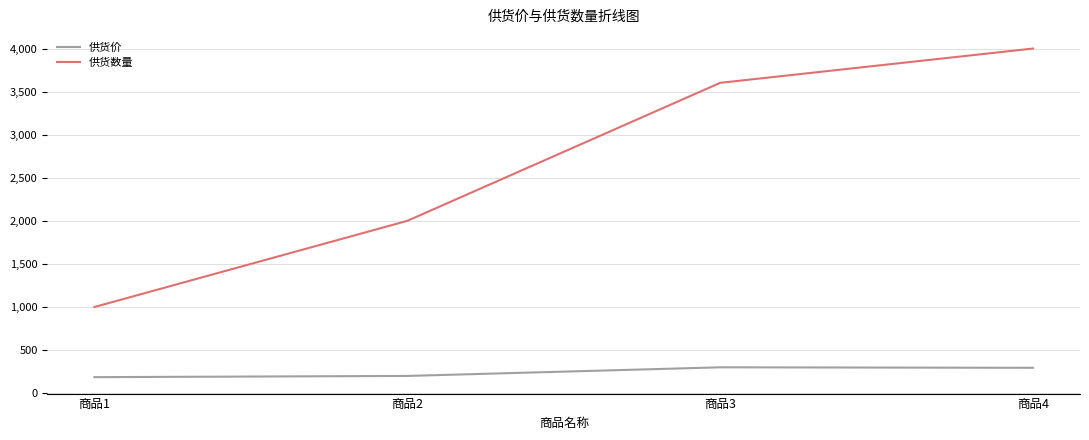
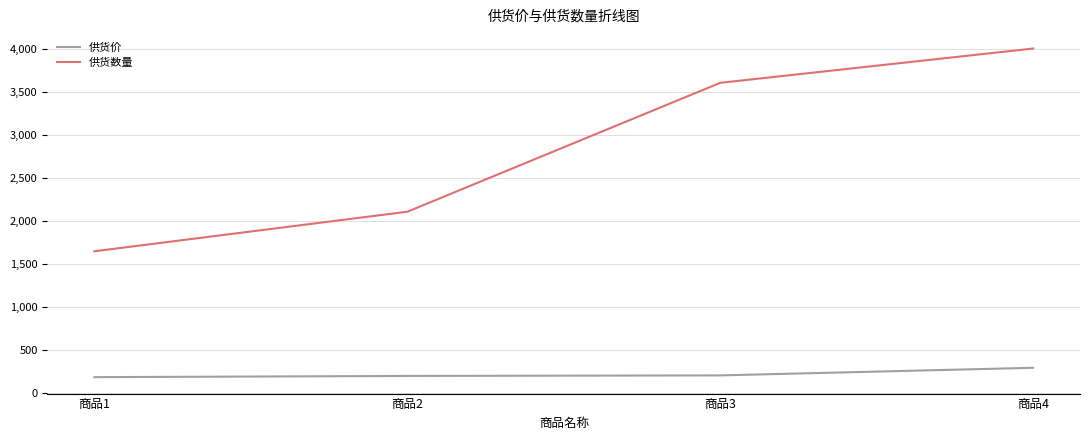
供货数量, 商品1: 1,000 -> 1,600
供货数量, 商品2: 2,000 -> 2,100
供货价, 商品3: 300 -> 200
